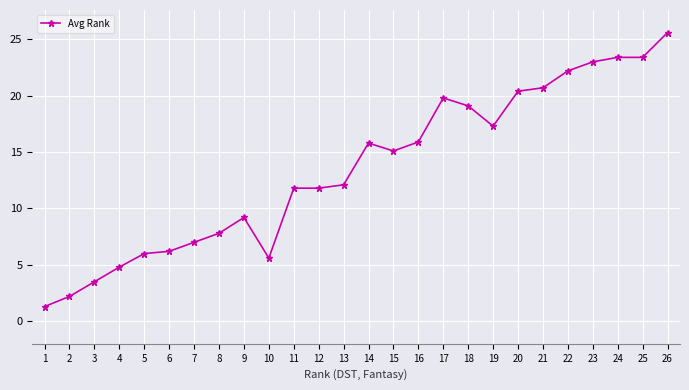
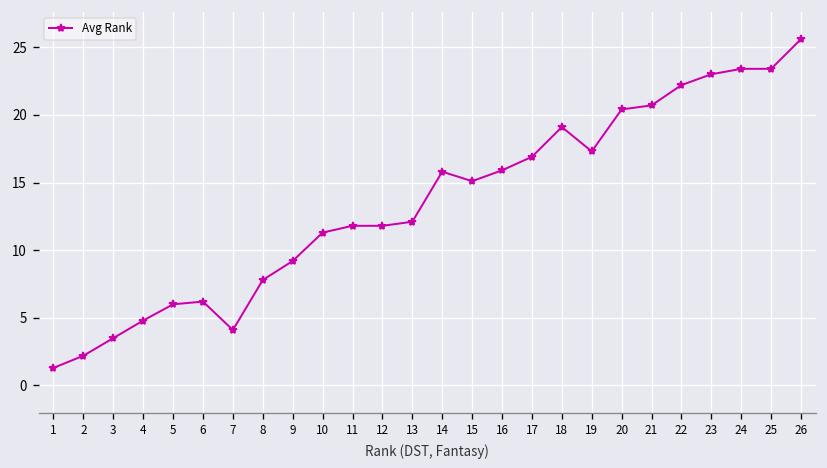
7: 7.0 -> 4.1
10: 5.6 -> 11.3
17: 19.8 -> 16.9
